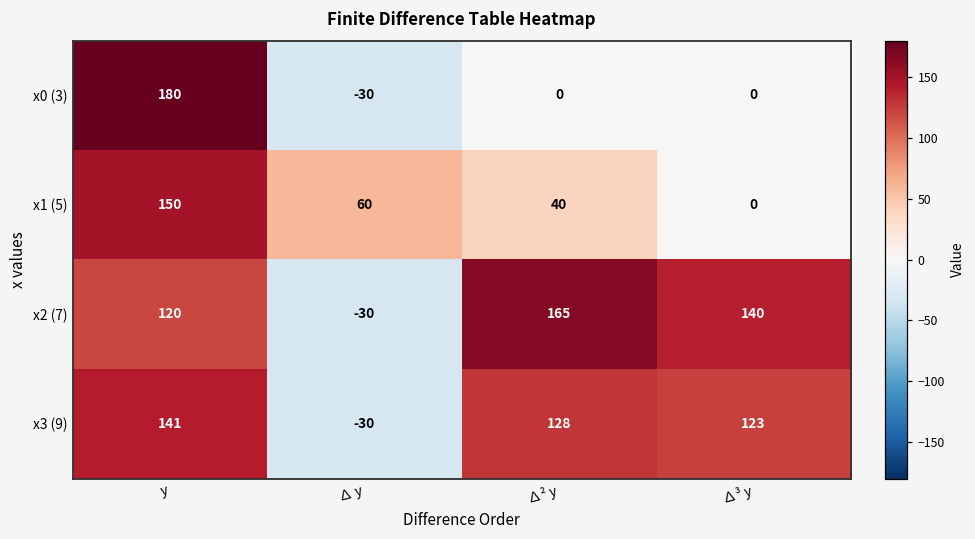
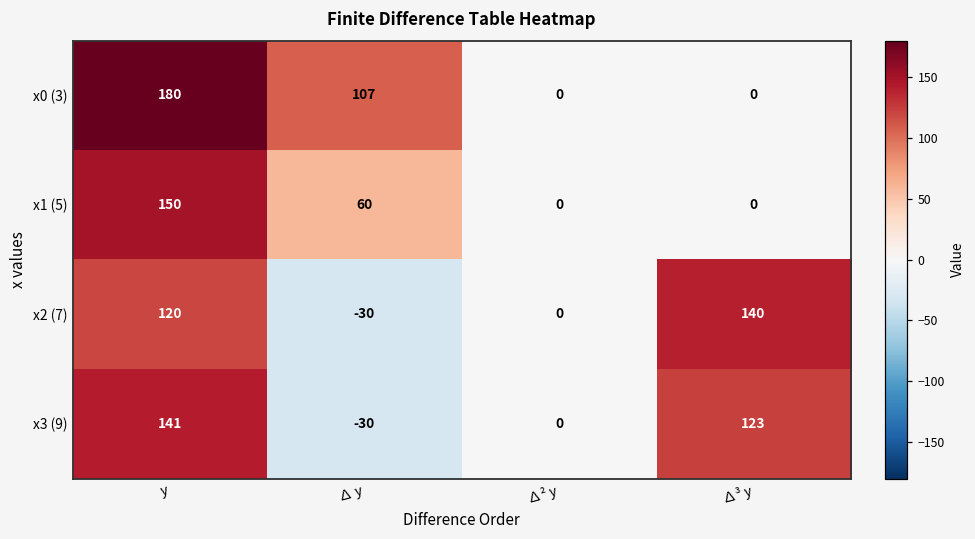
x0 (3), ∆ y: -30 -> 107
x1 (5), ∆² y: 40 -> 0
x2 (7), ∆² y: 165 -> 0
x3 (9), ∆² y: 128 -> 0
